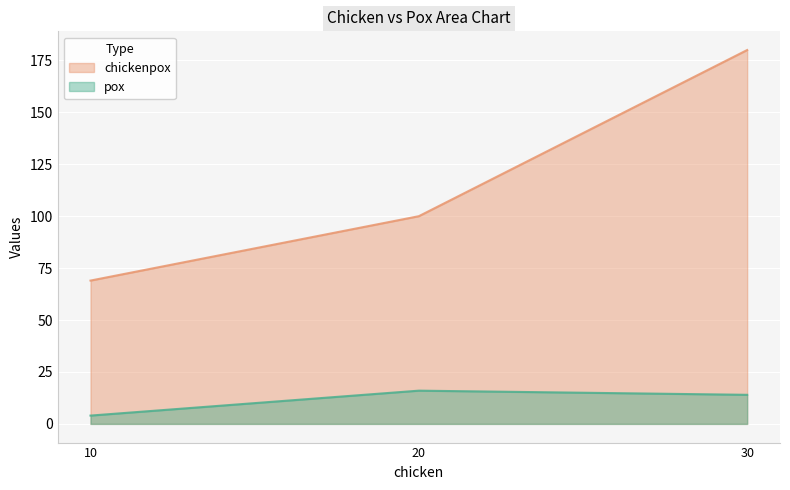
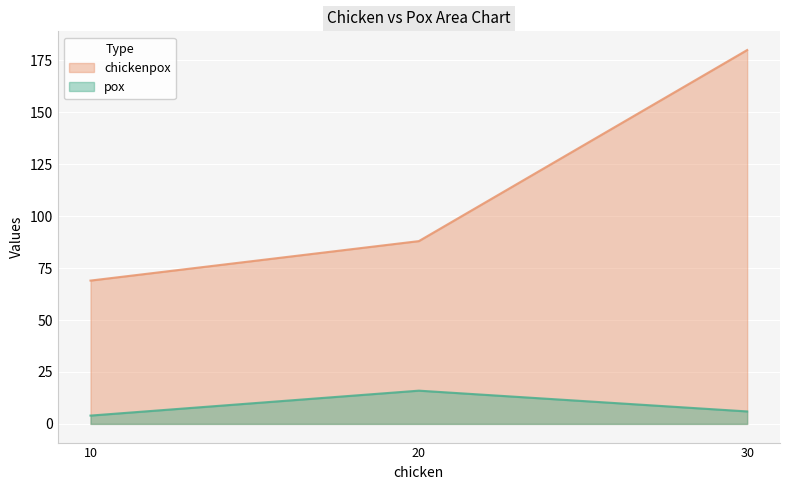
chickenpox, 20: 100 -> 88
pox, 30: 14 -> 6
